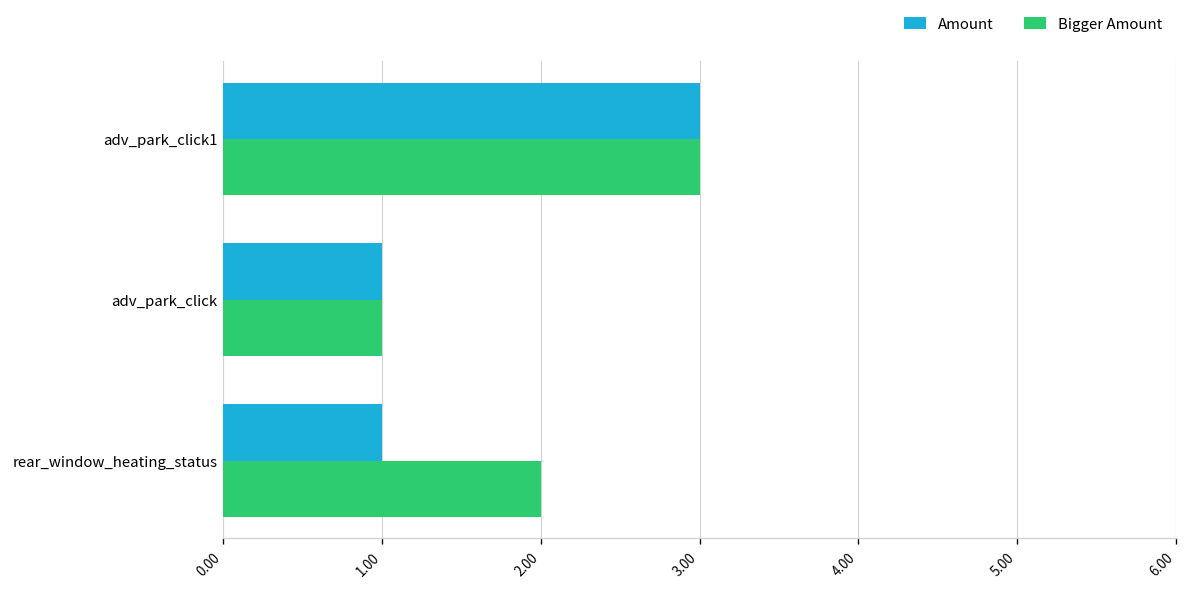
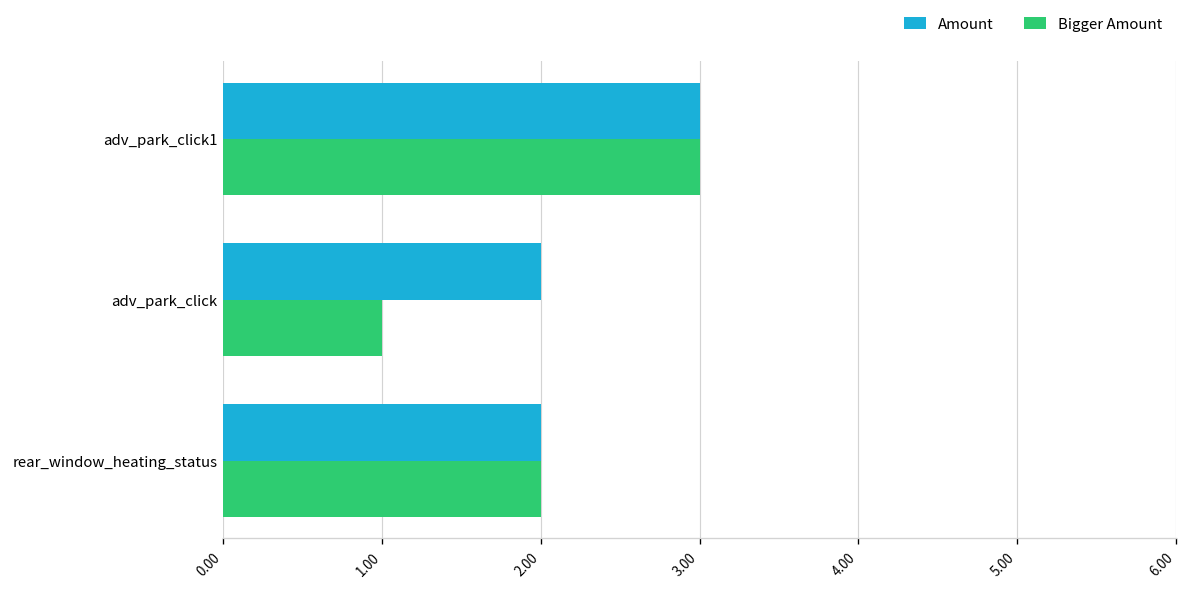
Amount, adv_park_click: 1 -> 2
Amount, rear_window_heating_status: 1 -> 2
